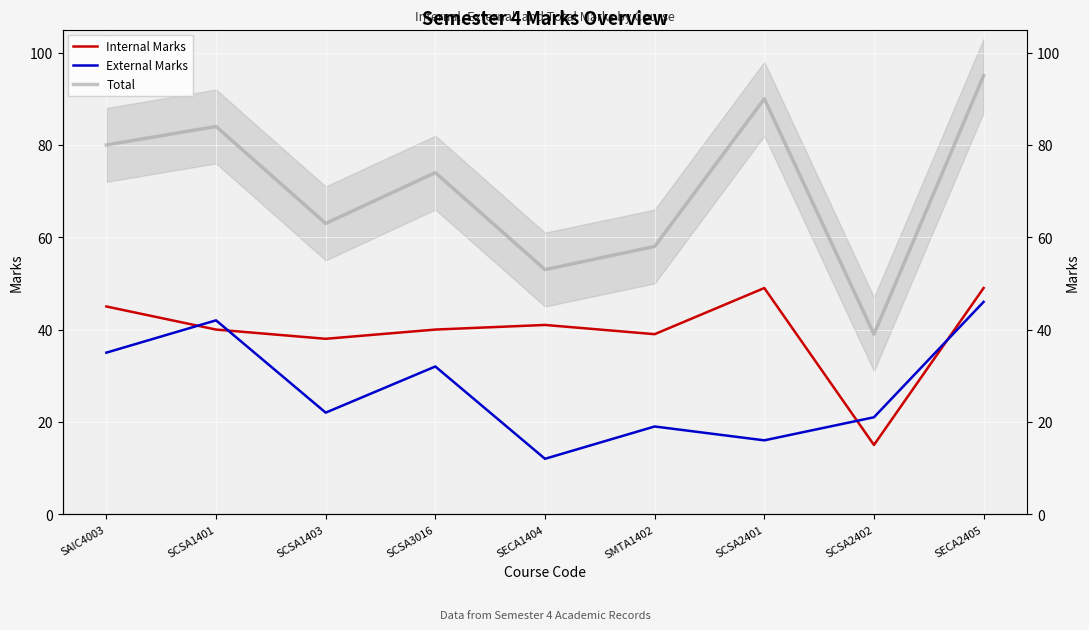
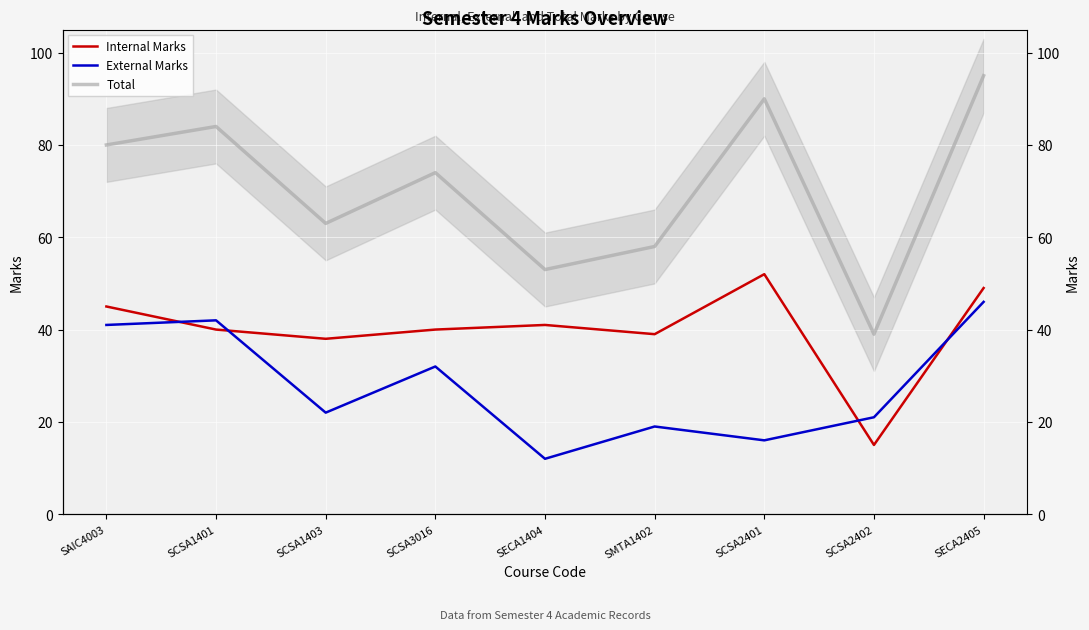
External Marks, SAIC4003: 35 -> 41
Internal Marks, SCSA2401: 49 -> 52
